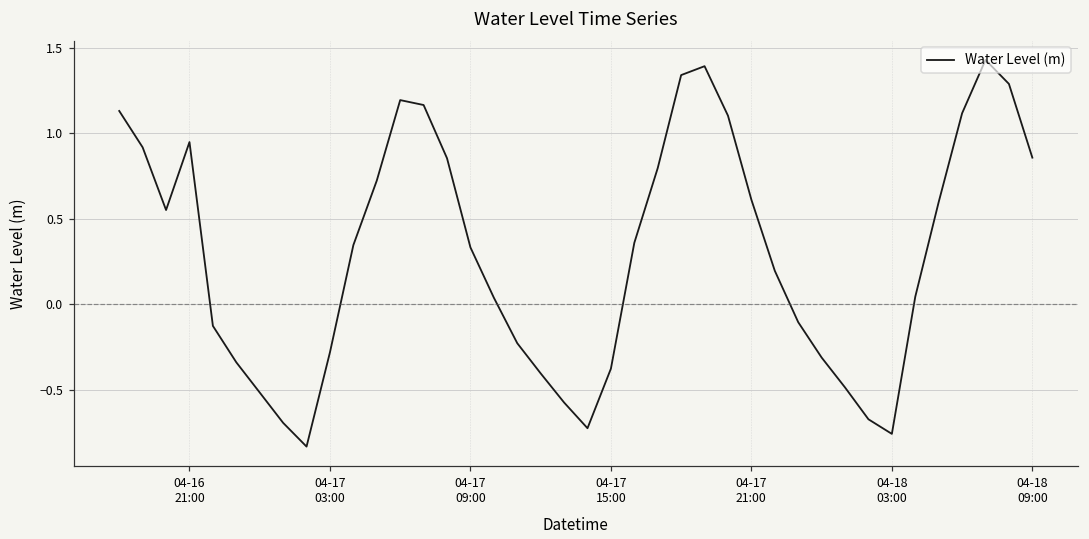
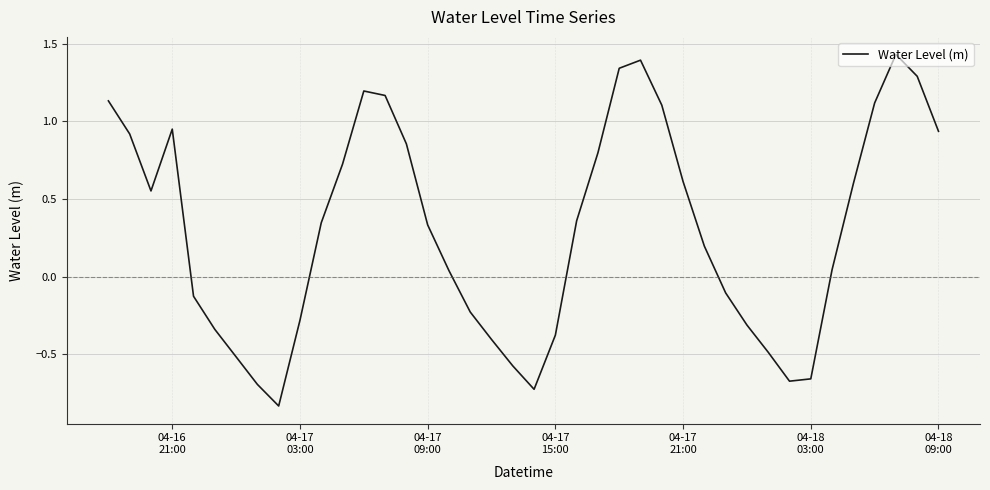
04-18 03:00: -0.76 -> -0.66
04-18 09:00: 0.86 -> 0.94
